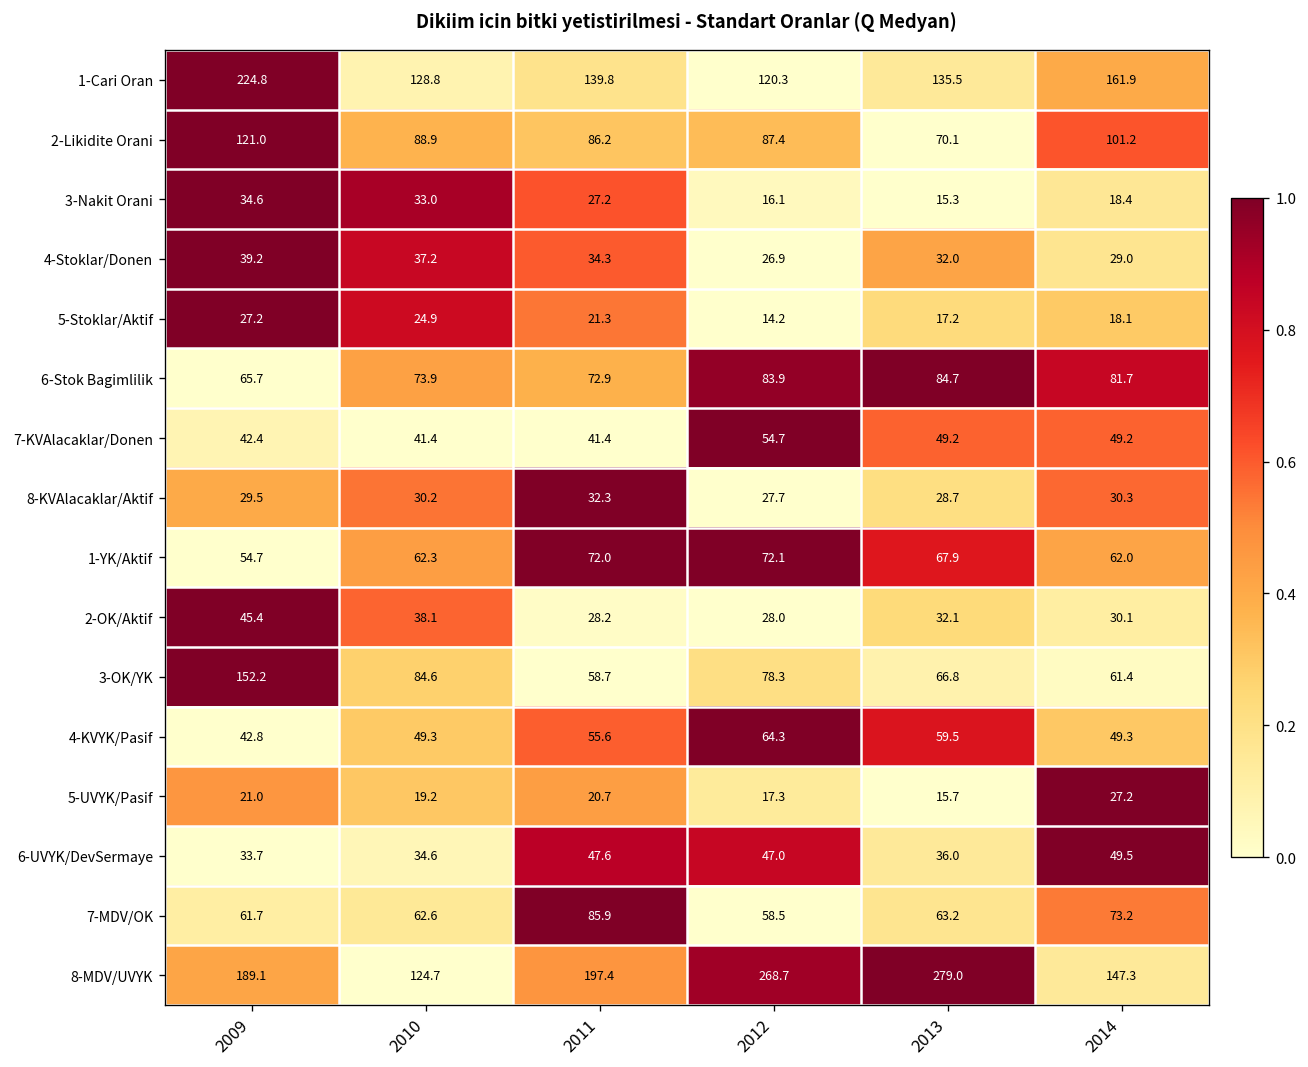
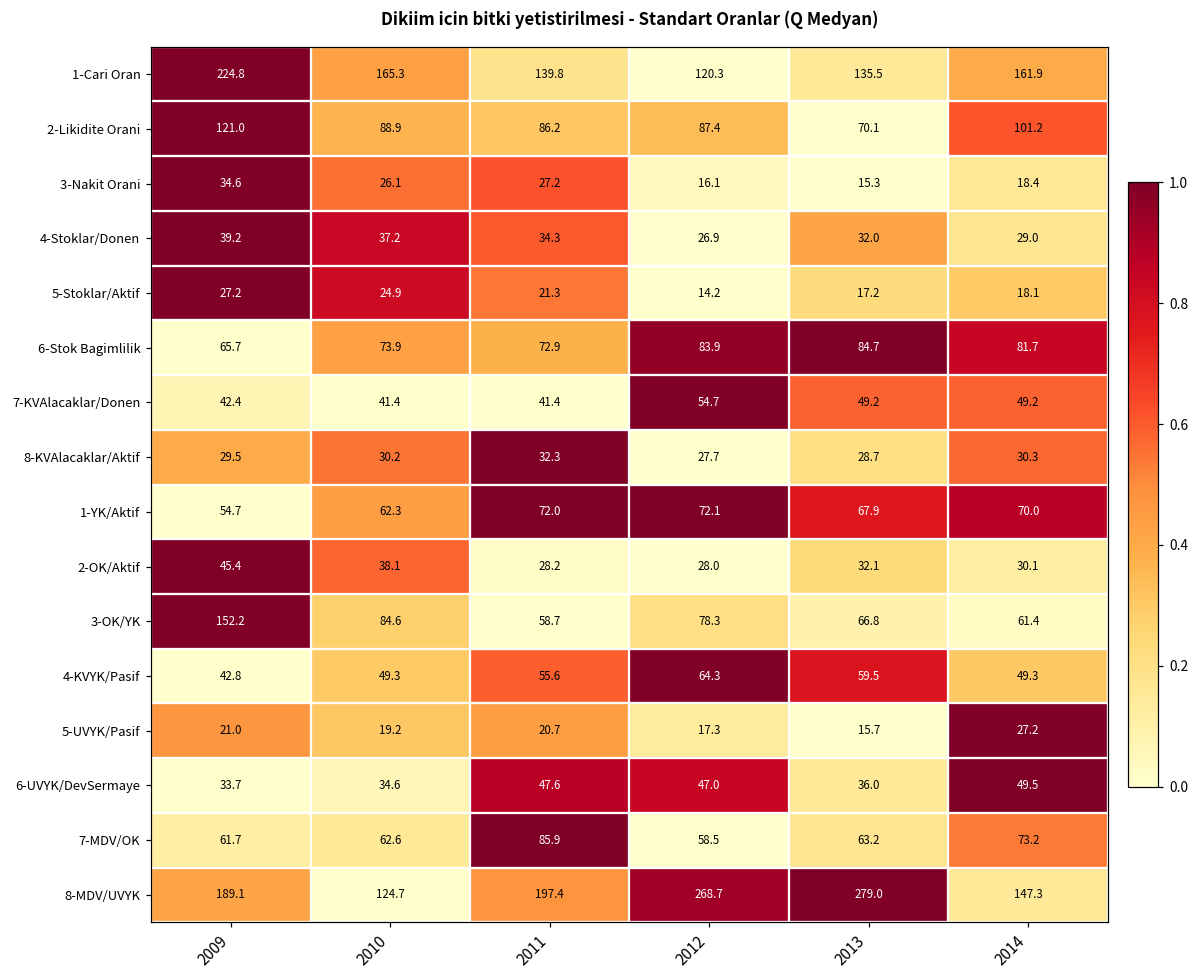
1-Cari Oran, 2010: 128.8 -> 165.3
3-Nakit Orani, 2010: 33.0 -> 26.1
1-YK/Aktif, 2014: 62.0 -> 70.0
